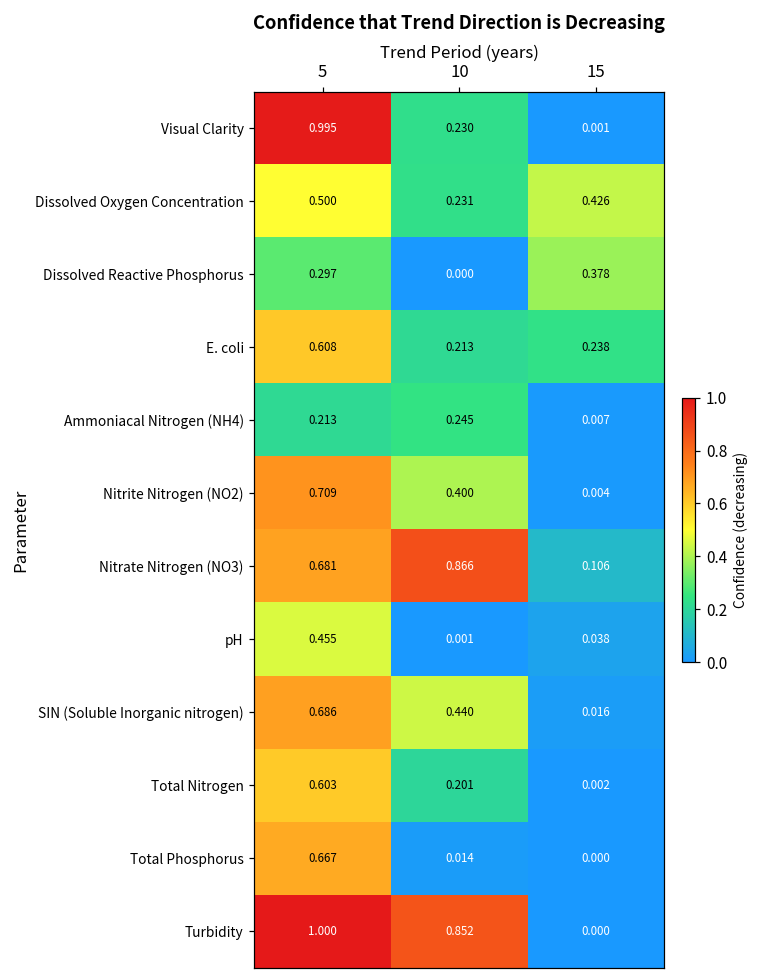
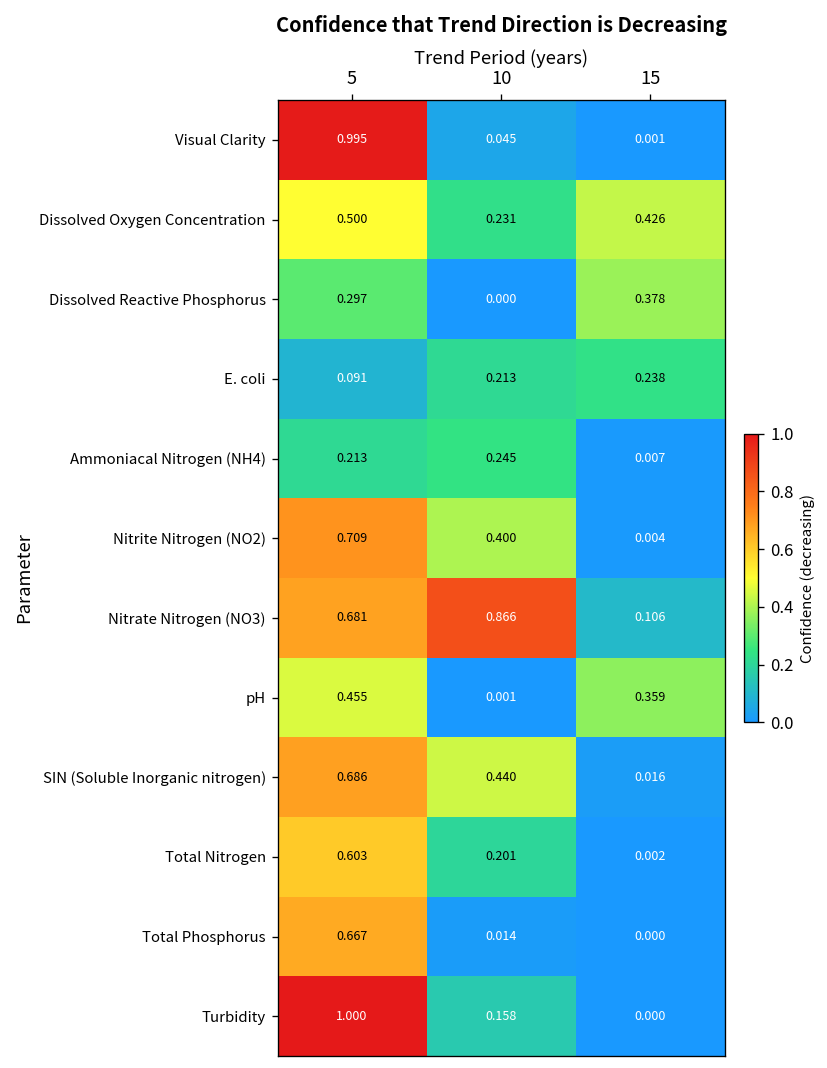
Visual Clarity, 10: 0.230 -> 0.045
E. coli, 5: 0.608 -> 0.091
pH, 15: 0.038 -> 0.359
Turbidity, 10: 0.852 -> 0.158
